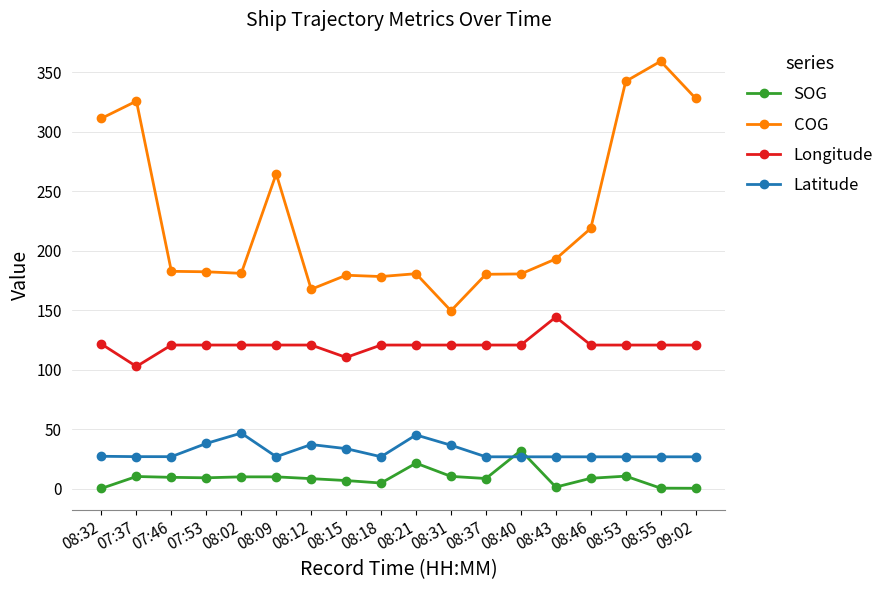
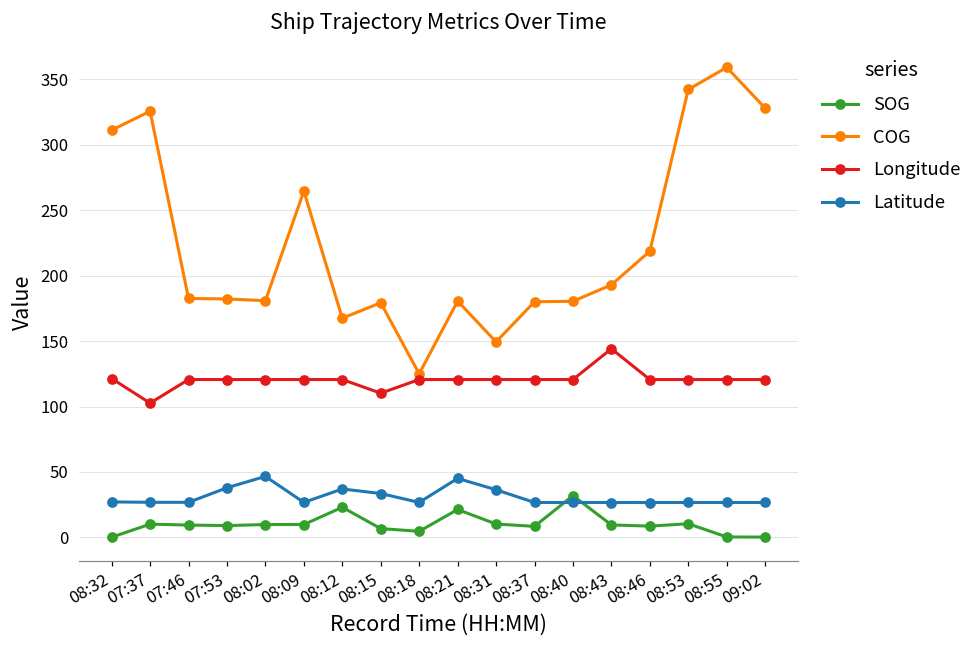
SOG, 08:12: 8 -> 23
COG, 08:18: 178 -> 125
SOG, 08:43: 1 -> 10
